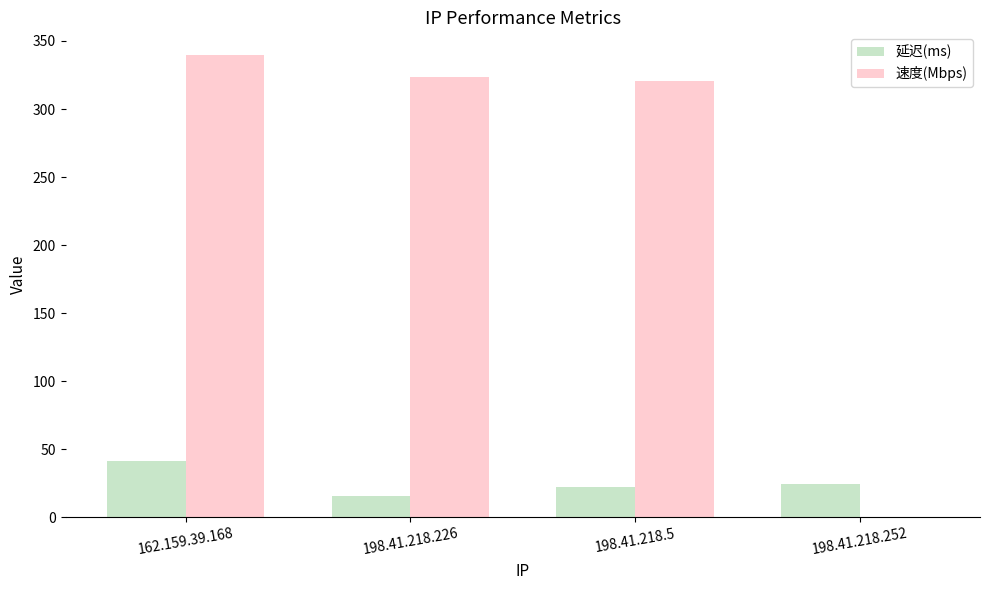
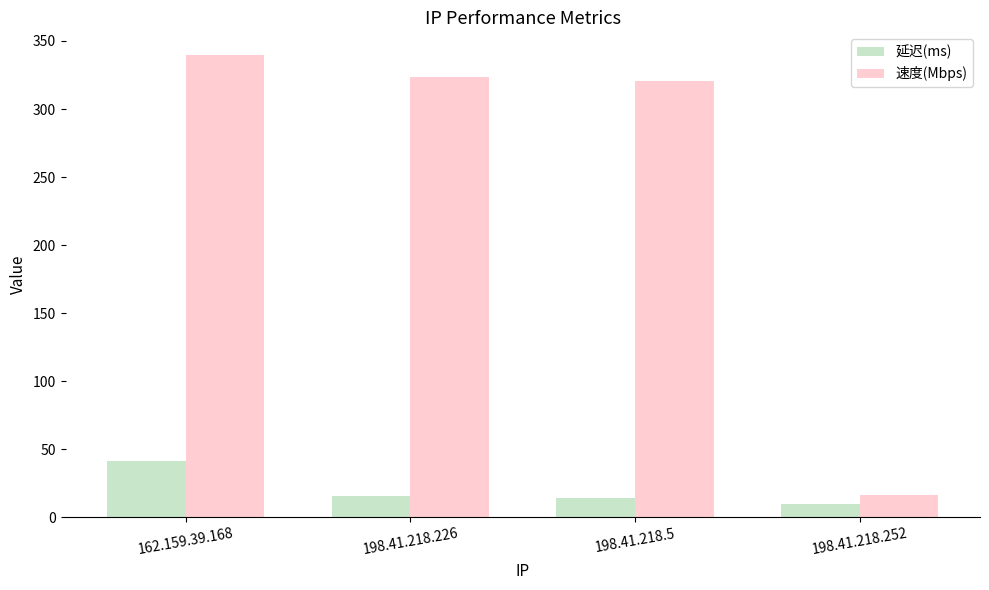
延迟(ms), 198.41.218.5: 22 -> 14
延迟(ms), 198.41.218.252: 24 -> 10
速度(Mbps), 198.41.218.252: 0 -> 16
